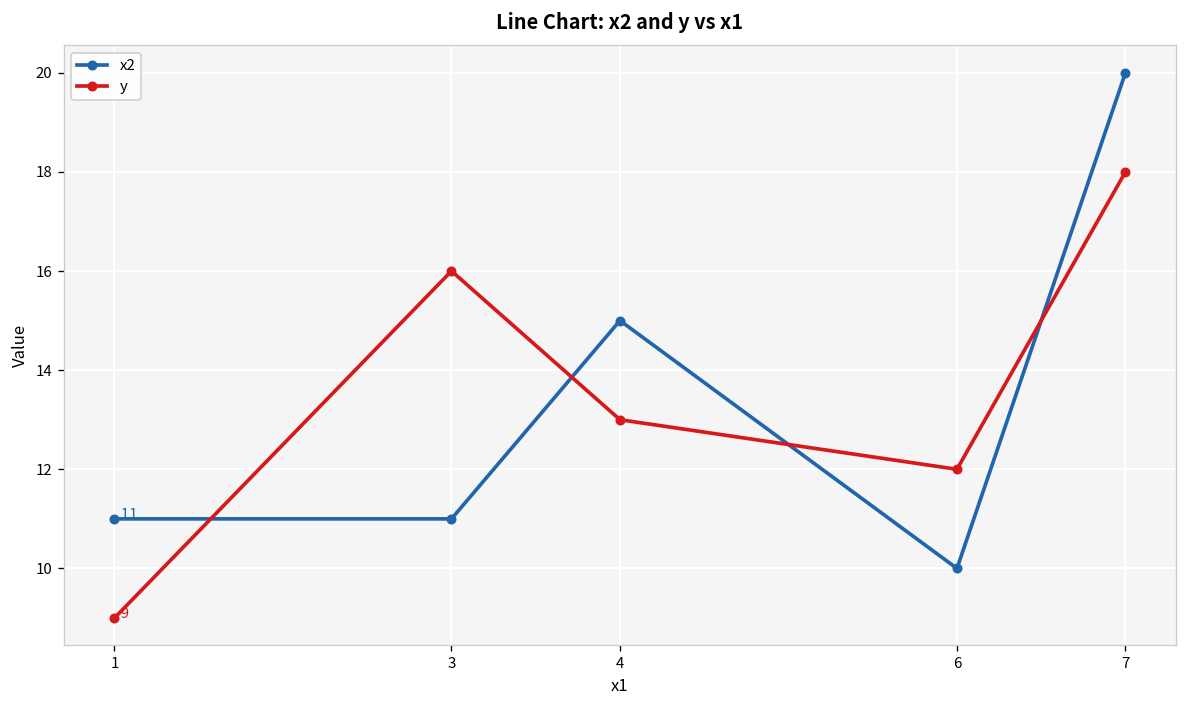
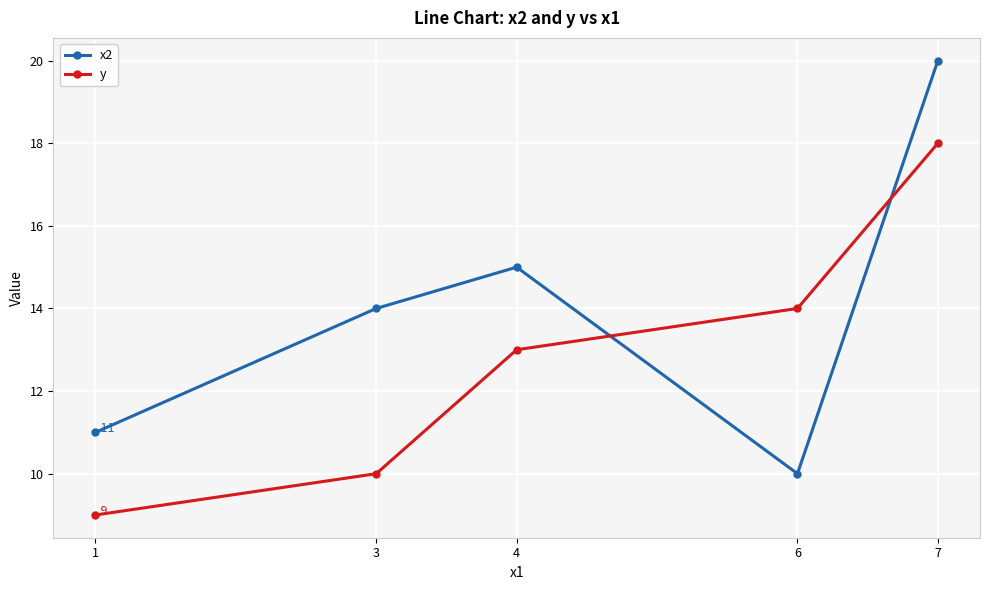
x2, 3: 11 -> 14
y, 3: 16 -> 10
y, 6: 12 -> 14
